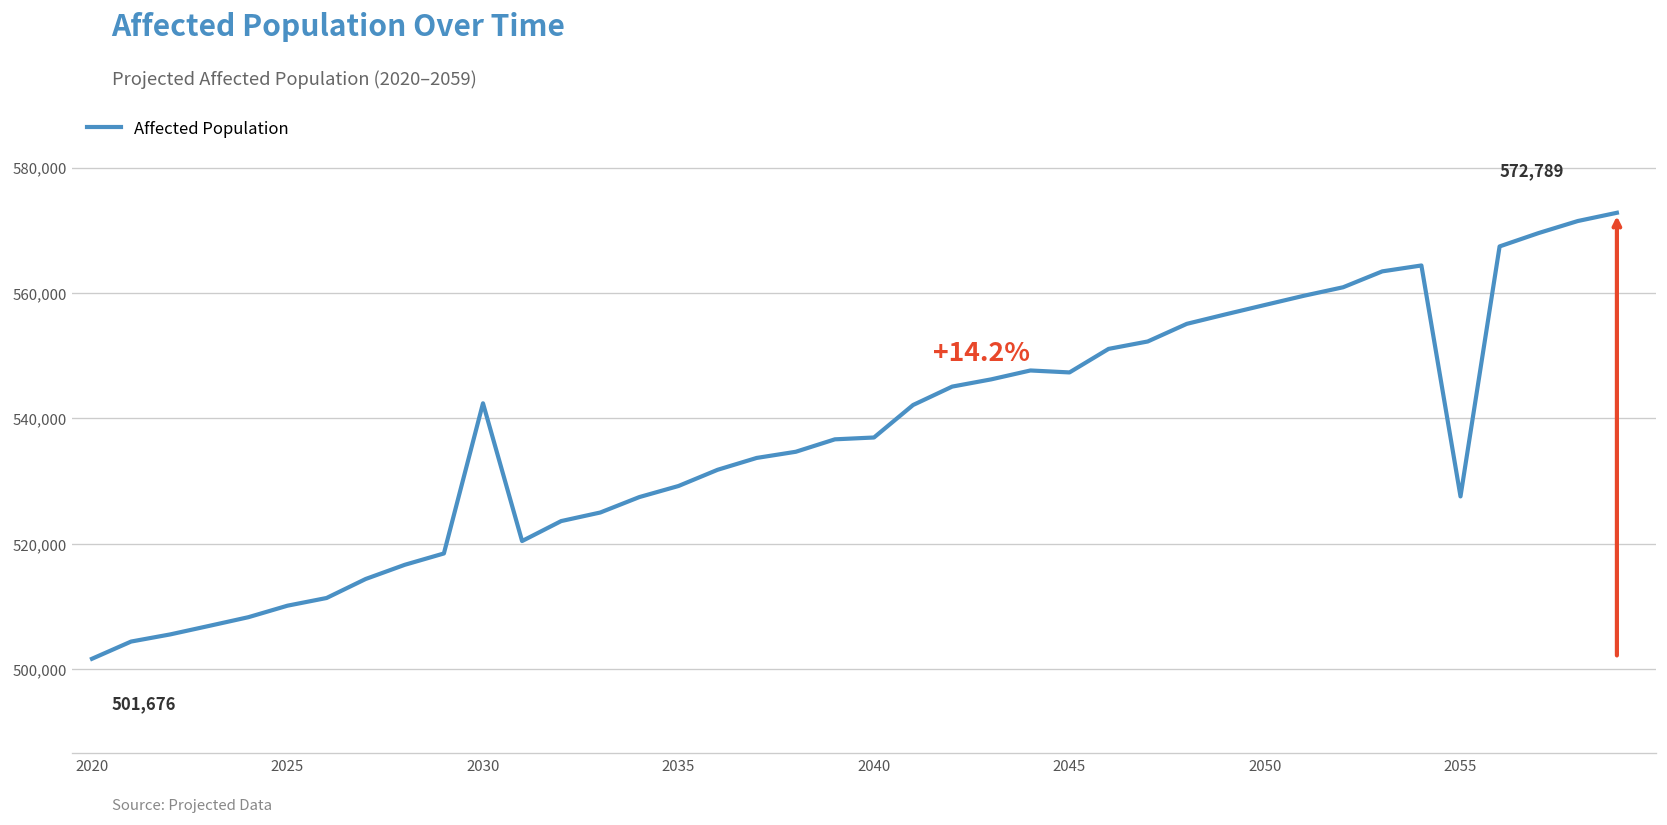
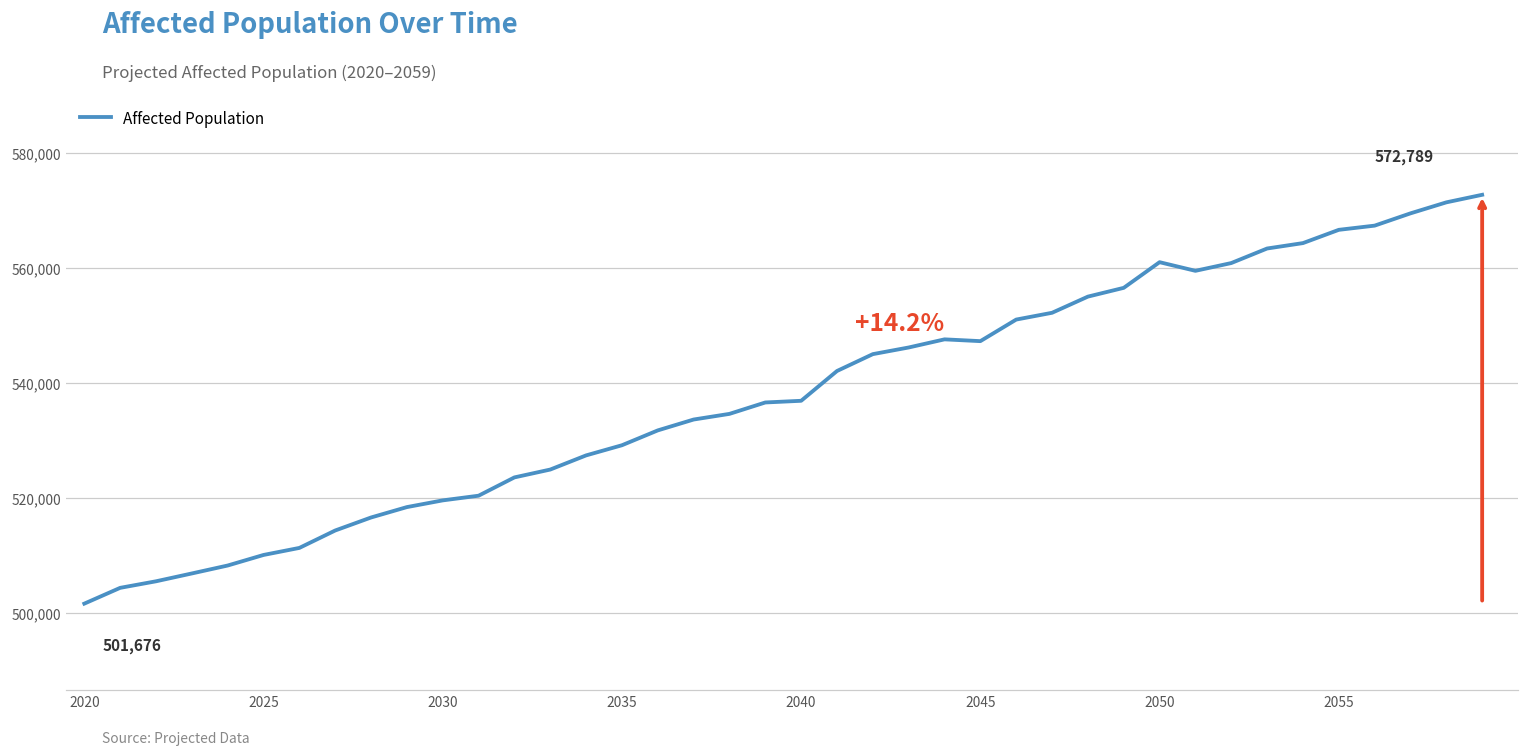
2030: 542,000 -> 520,000
2050: 558,000 -> 561,000
2055: 528,000 -> 567,000
